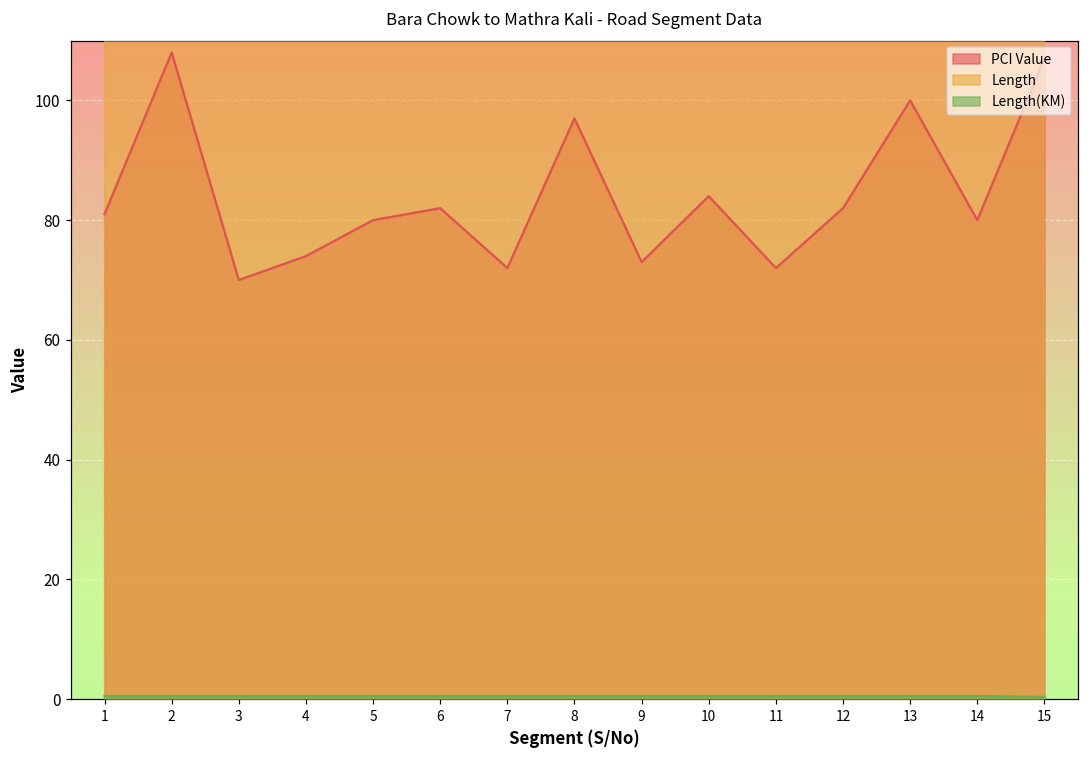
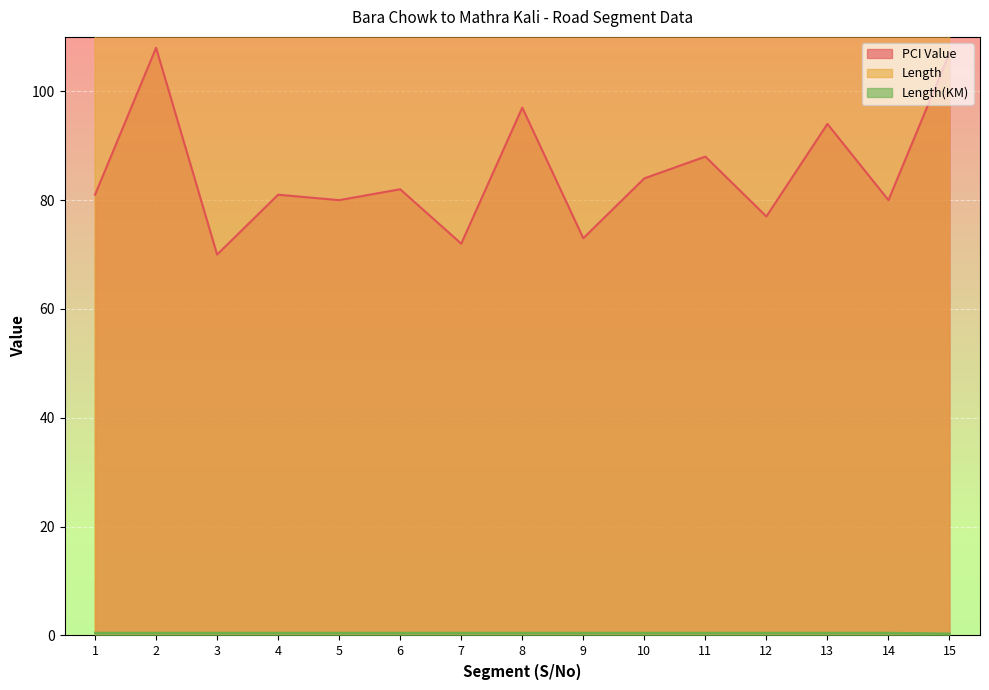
PCI Value, 4: 74 -> 81
PCI Value, 11: 72 -> 88
PCI Value, 12: 82 -> 77
PCI Value, 13: 100 -> 94
